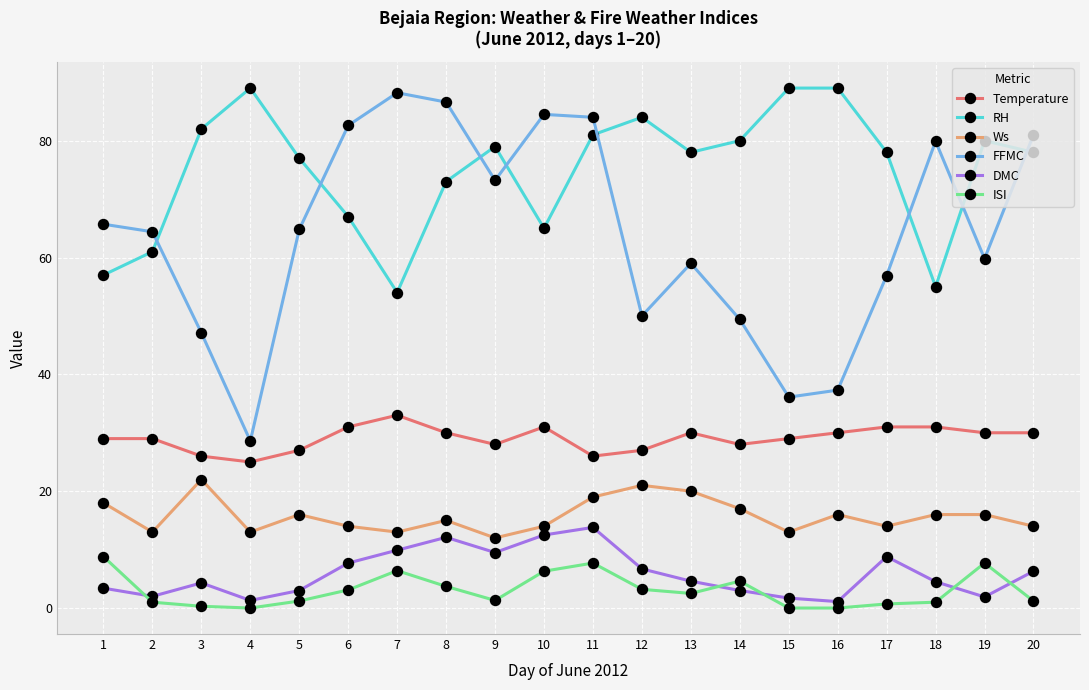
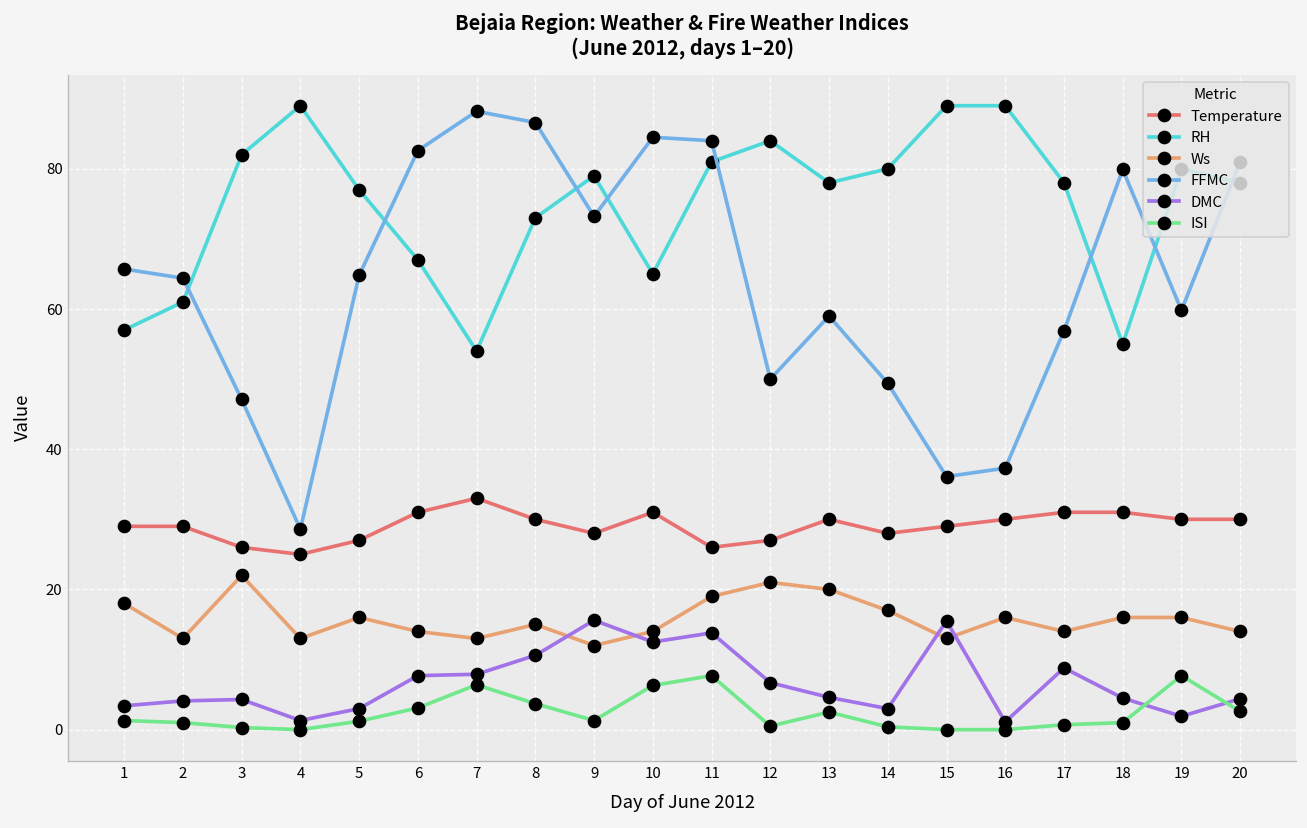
ISI, 1: 9 -> 1
DMC, 2: 2 -> 4
DMC, 7: 10 -> 8
DMC, 8: 12 -> 11
DMC, 9: 10 -> 16
ISI, 12: 3 -> 1
ISI, 14: 5 -> 0
DMC, 15: 2 -> 16
DMC, 20: 6 -> 4
ISI, 20: 1 -> 3
